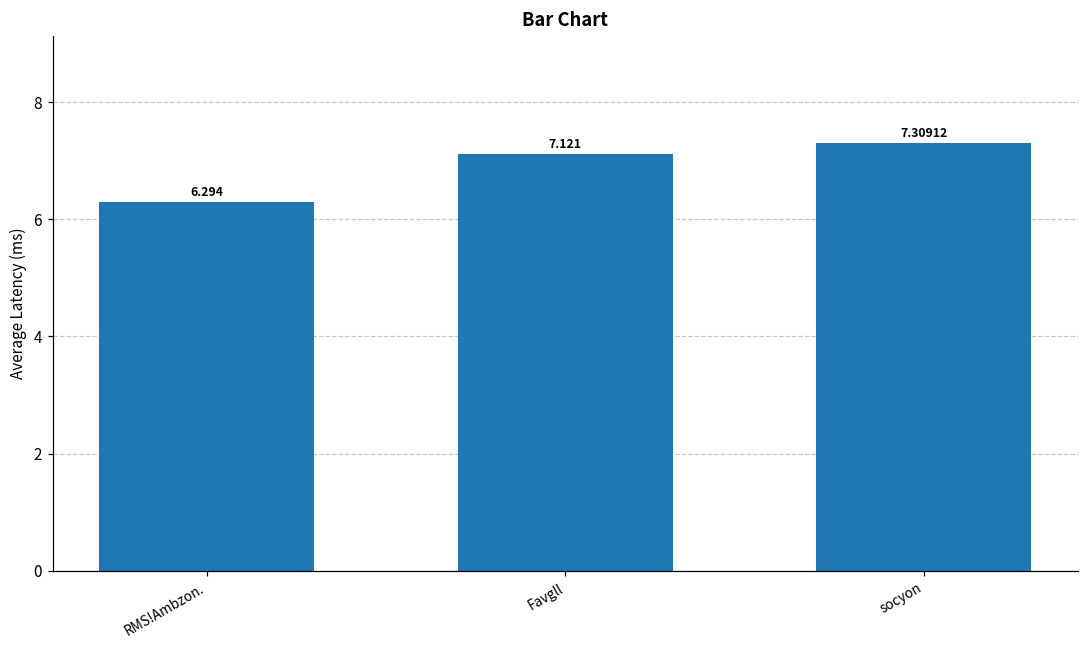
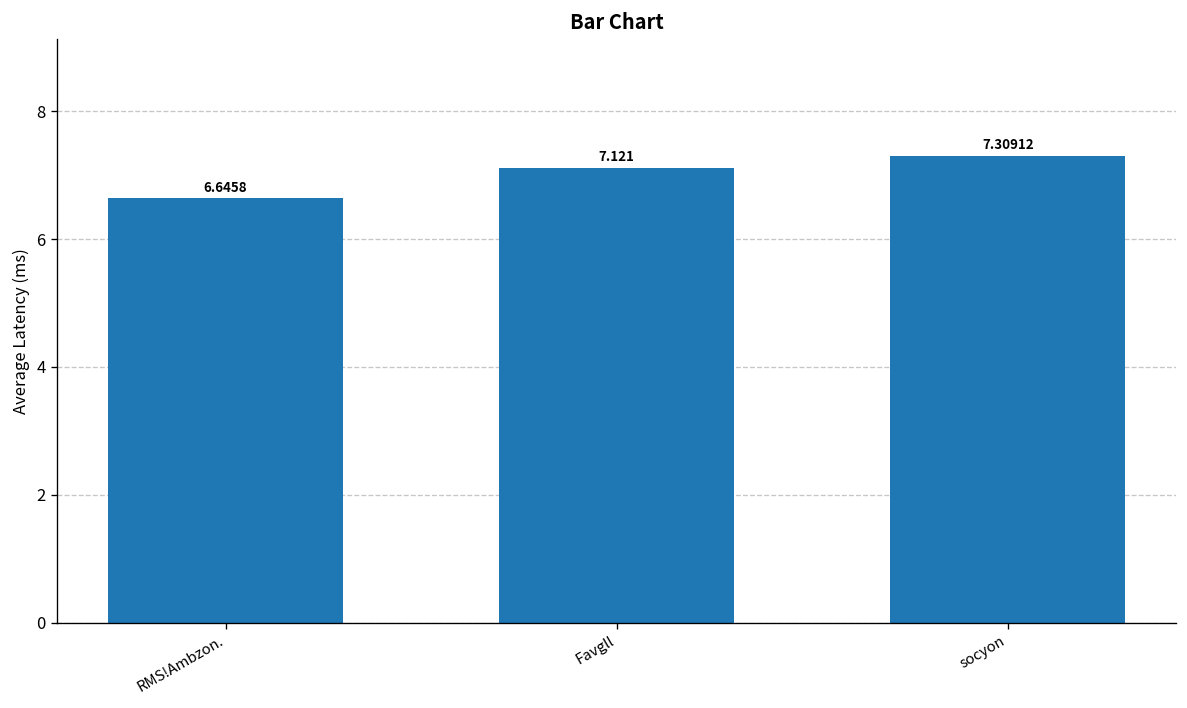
RMS!Ambzon.: 6.294 -> 6.6458
